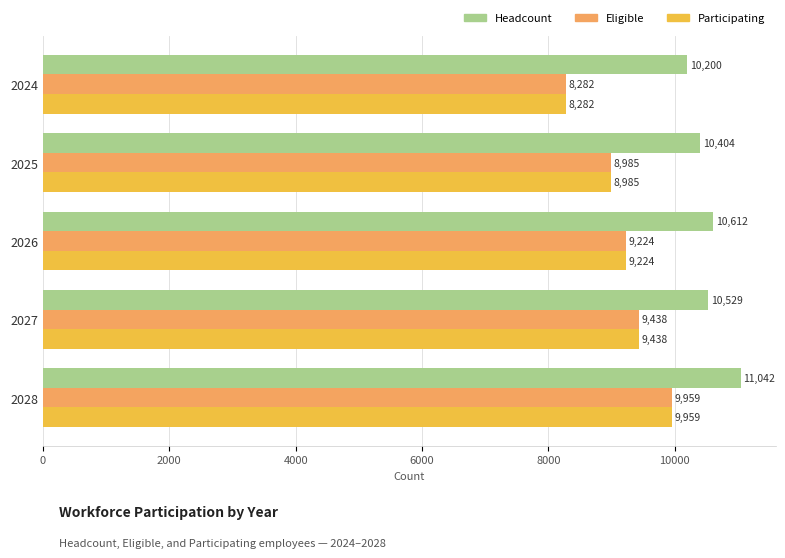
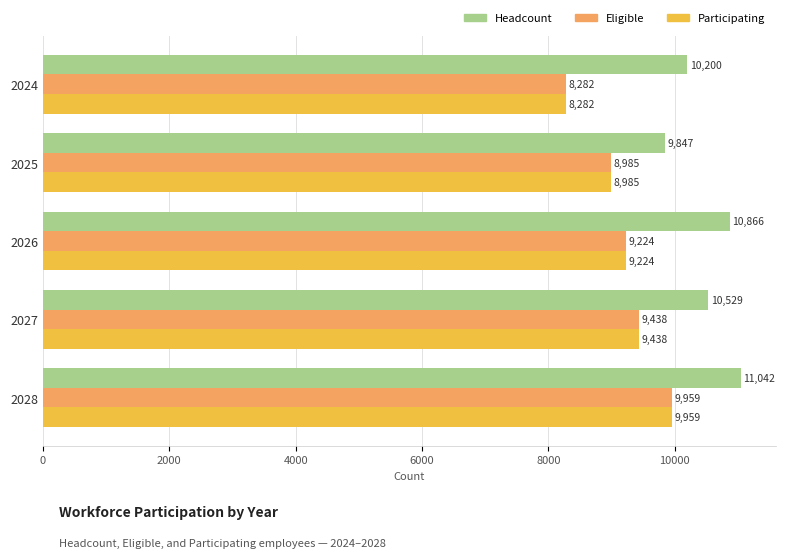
Headcount, 2025: 10,404 -> 9,847
Headcount, 2026: 10,612 -> 10,866
